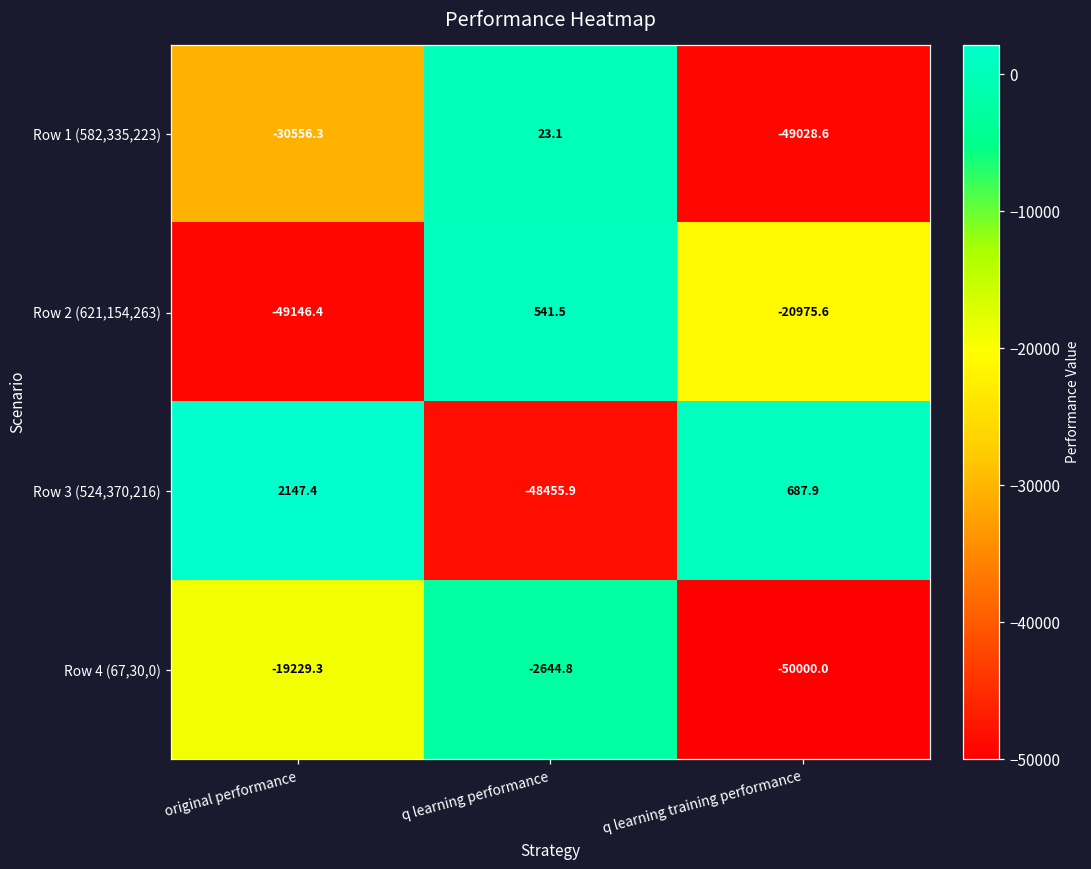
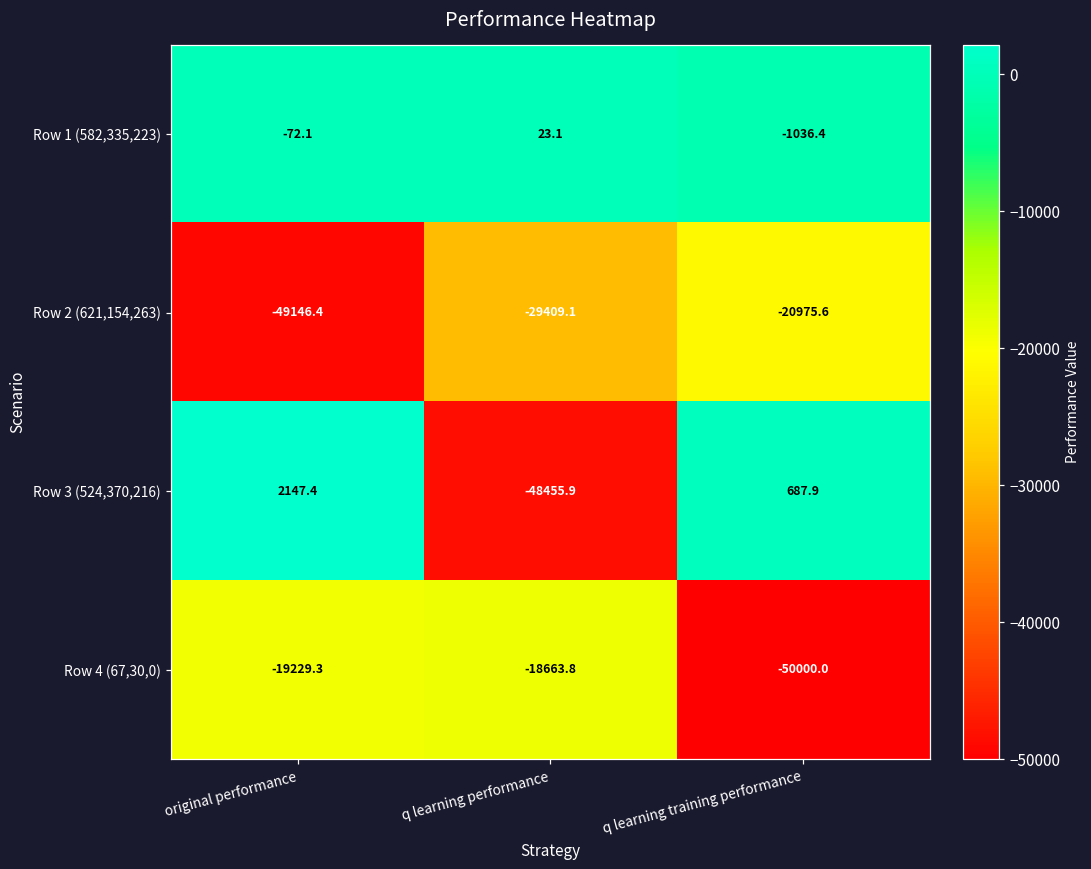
Row 1 (582,335,223), original performance: -30556.3 -> -72.1
Row 1 (582,335,223), q learning training performance: -49028.6 -> -1036.4
Row 2 (621,154,263), q learning performance: 541.5 -> -29409.1
Row 4 (67,30,0), q learning performance: -2644.8 -> -18663.8
